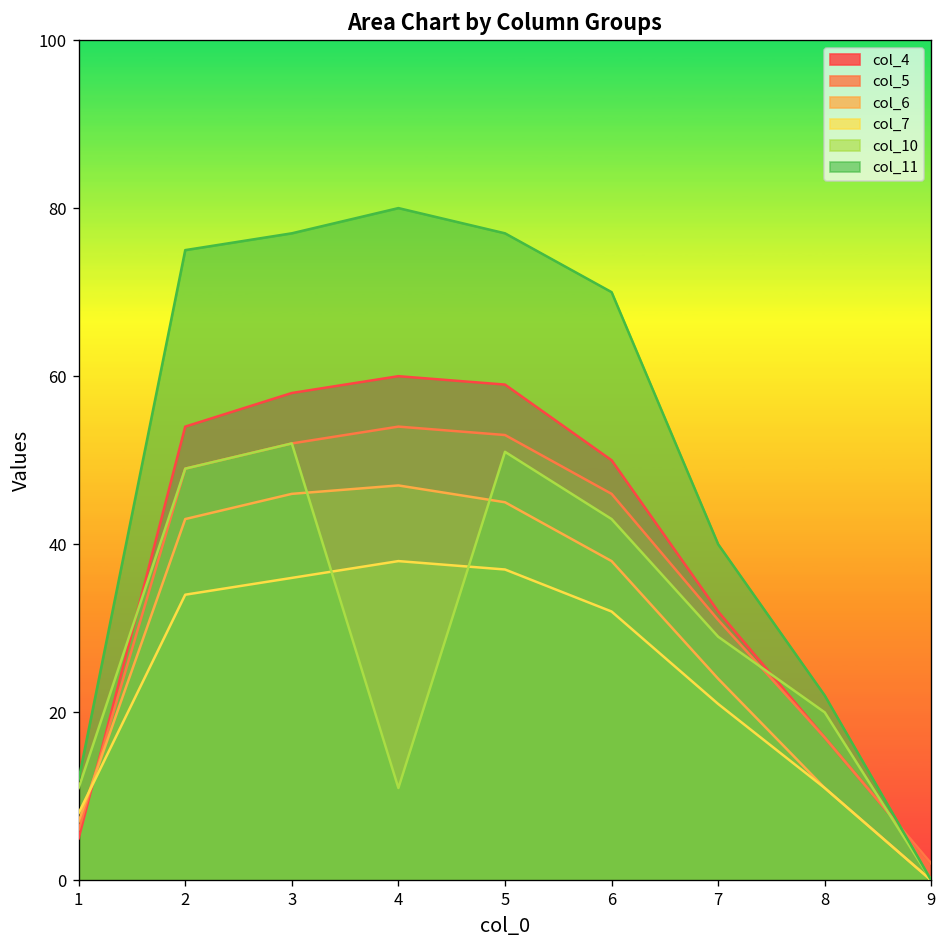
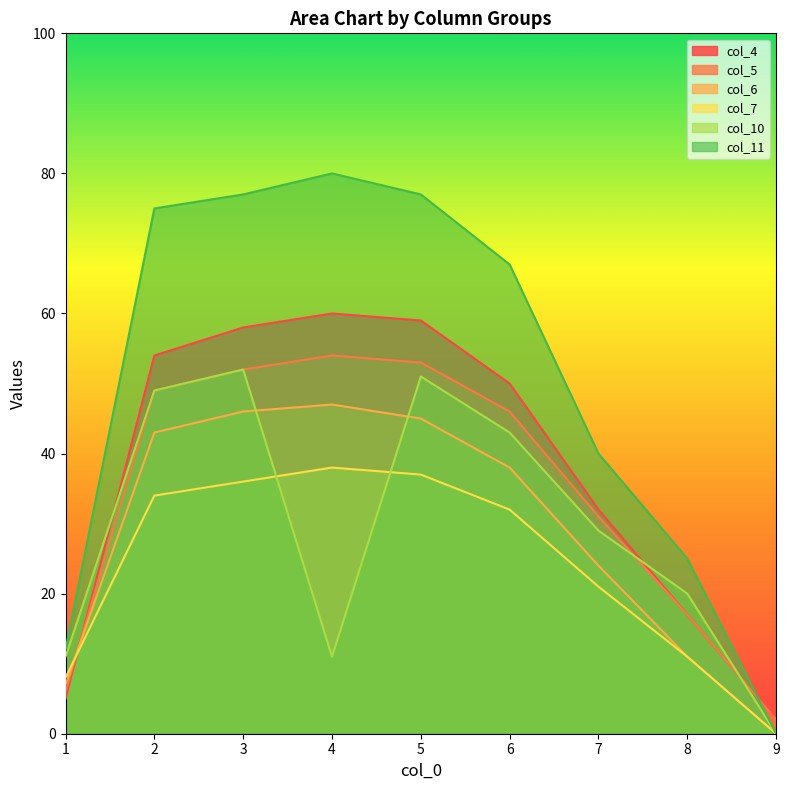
col_11, 6: 70 -> 67
col_11, 8: 22 -> 25
